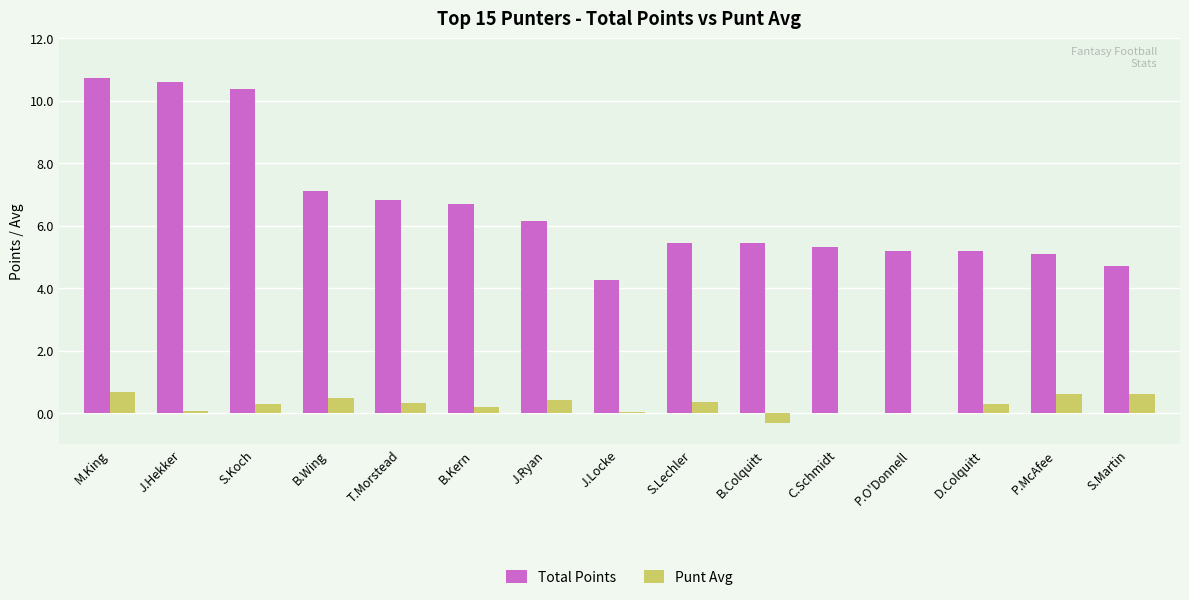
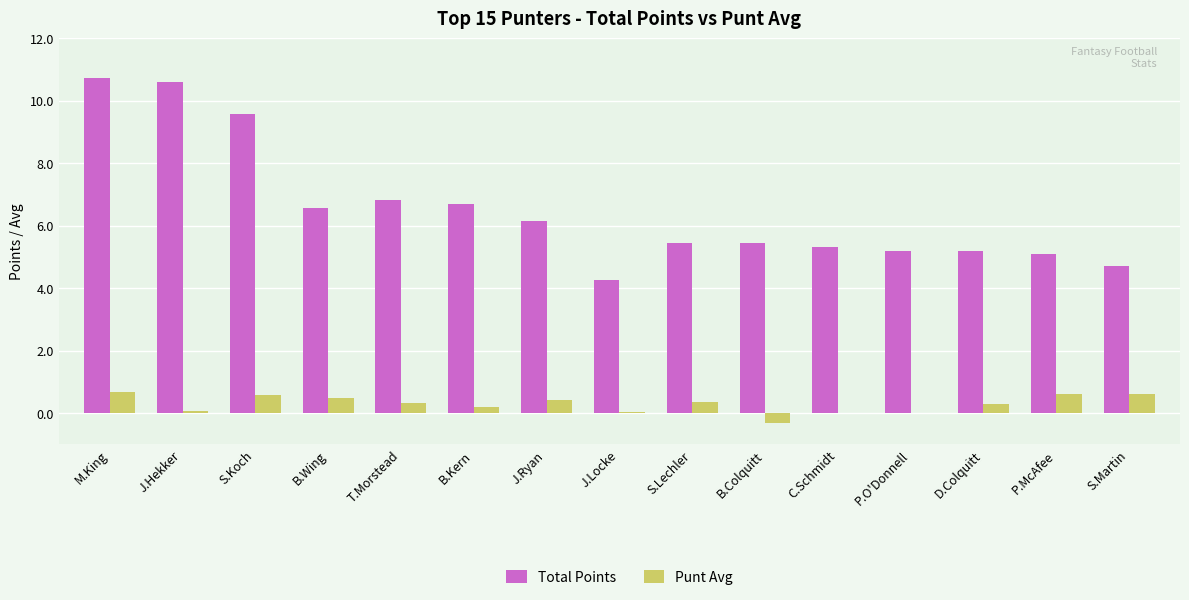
Total Points, S.Koch: 10.4 -> 9.6
Punt Avg, S.Koch: 0.3 -> 0.6
Total Points, B.Wing: 7.1 -> 6.6
